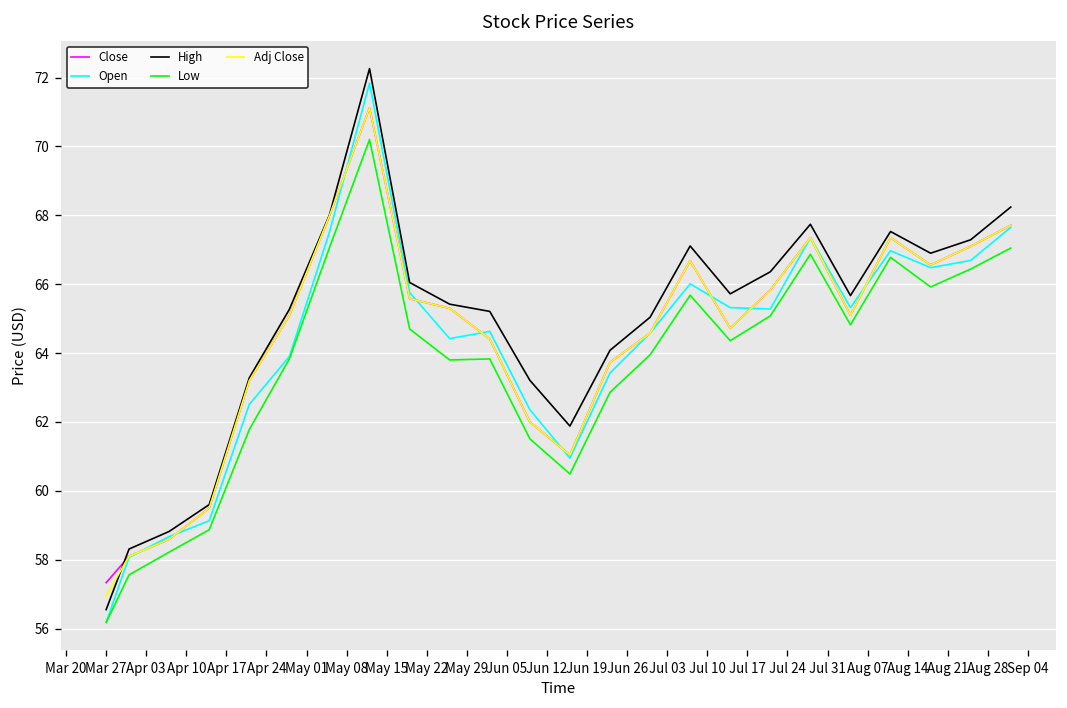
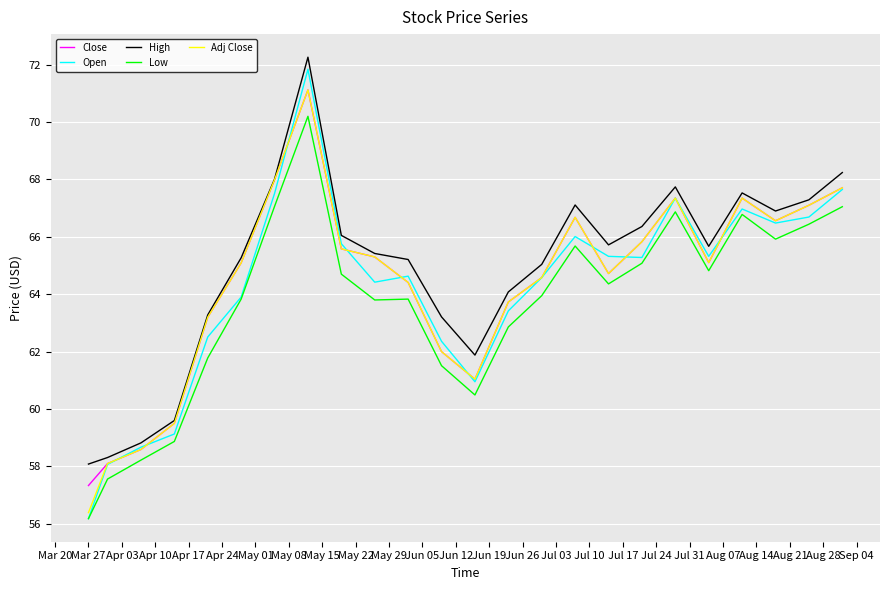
High, Mar 27: 56.5 -> 58.1
Adj Close, Mar 27: 57.0 -> 56.4
